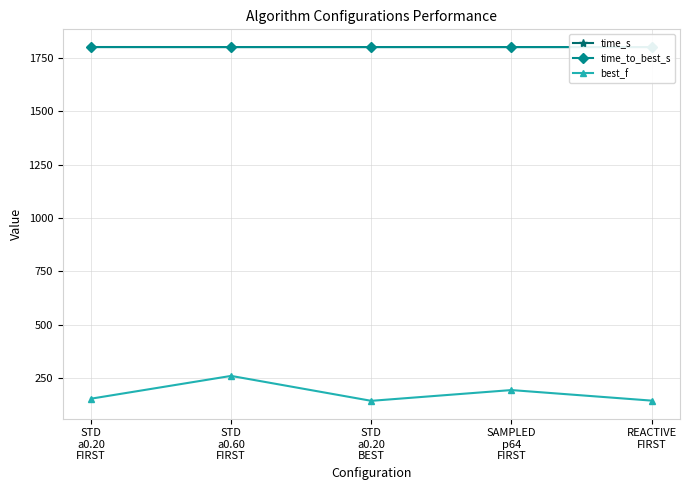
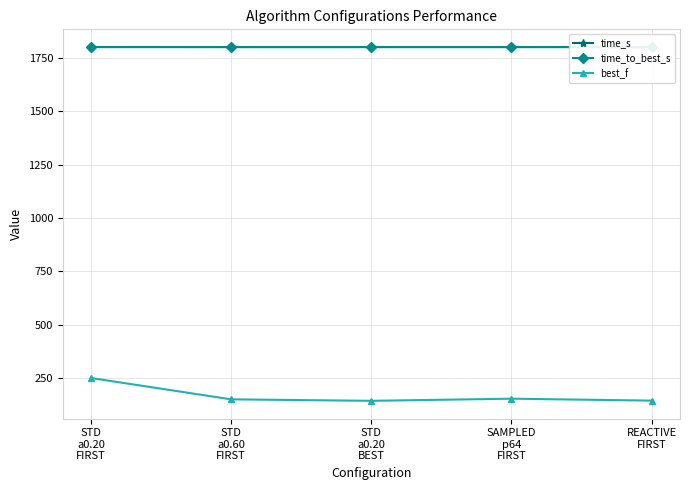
best_f, STD a0.20 FIRST: 150 -> 250
best_f, STD a0.60 FIRST: 260 -> 150
best_f, SAMPLED p64 FIRST: 190 -> 150
